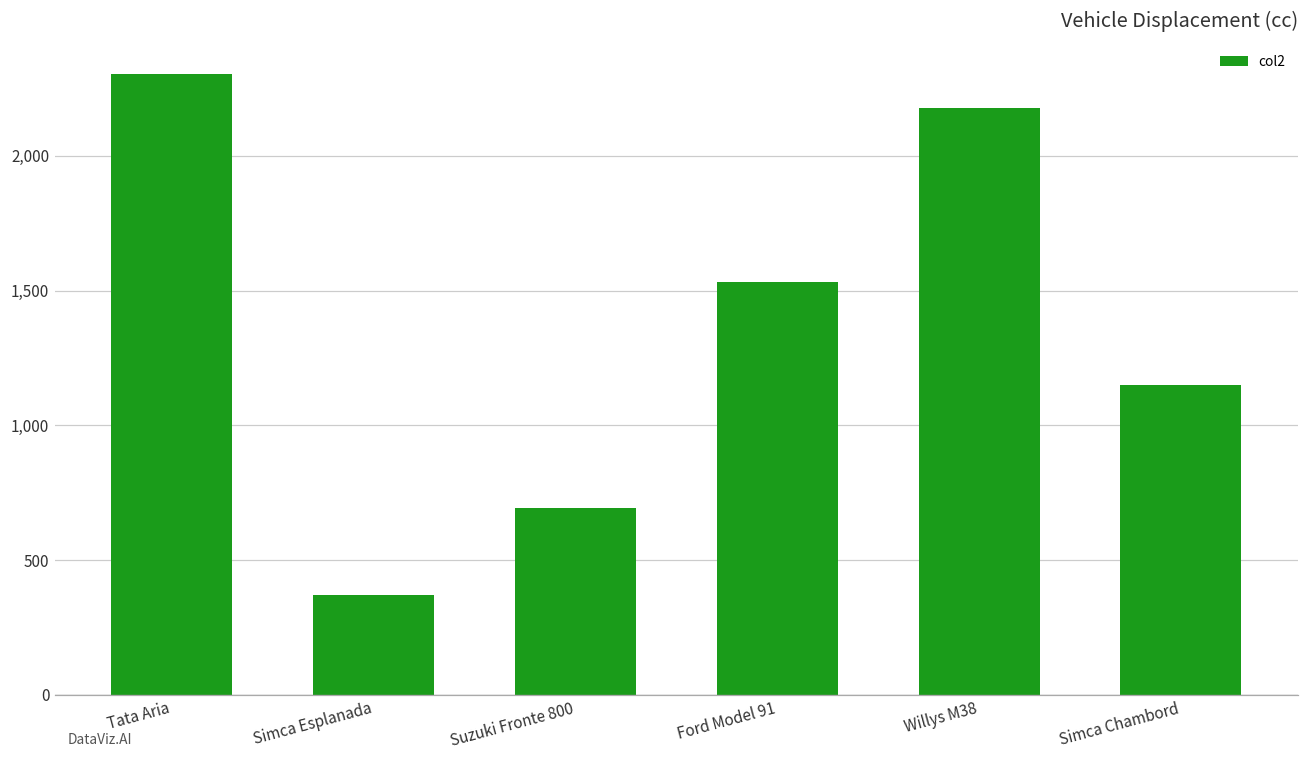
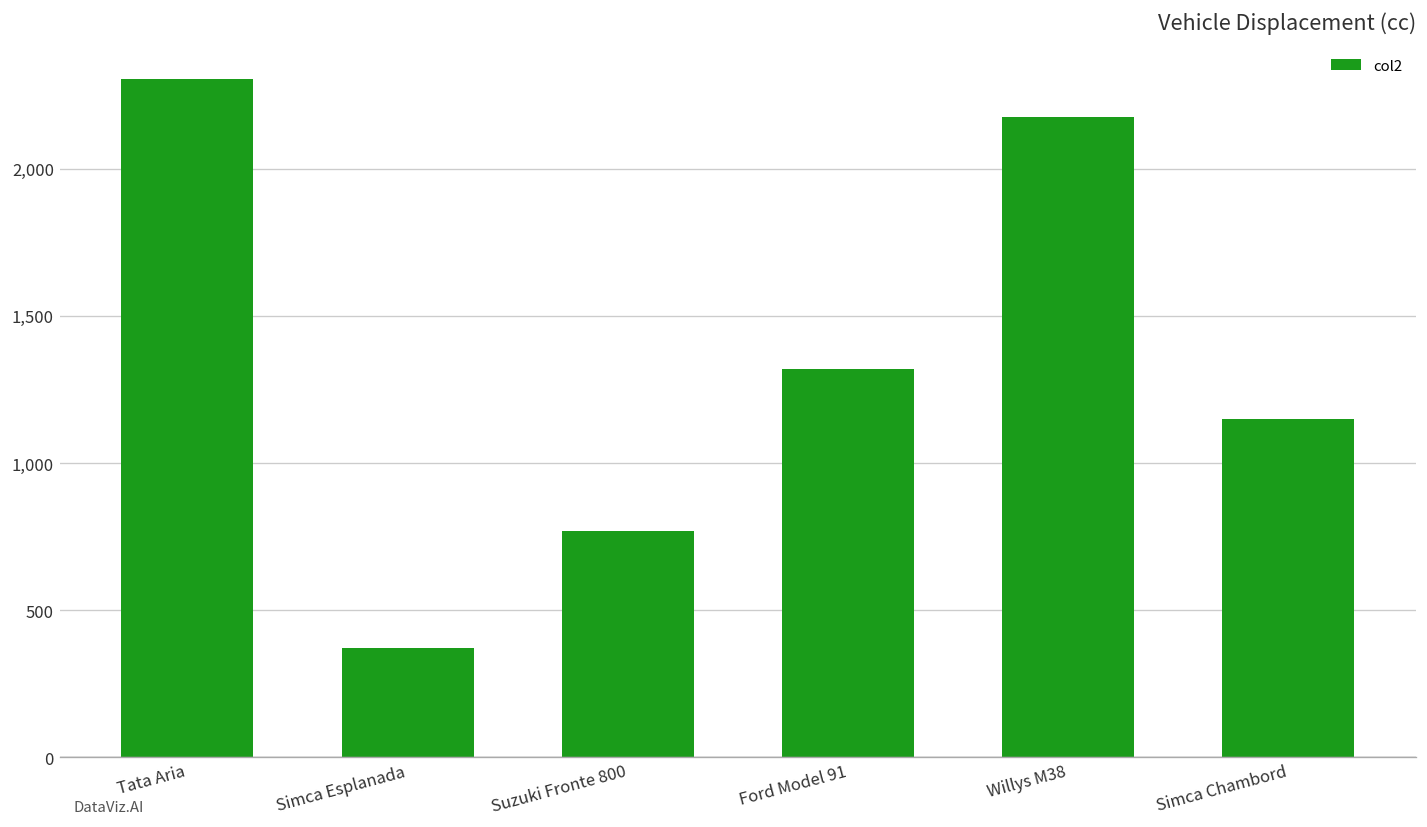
Suzuki Fronte 800: 690 -> 770
Ford Model 91: 1,530 -> 1,320
